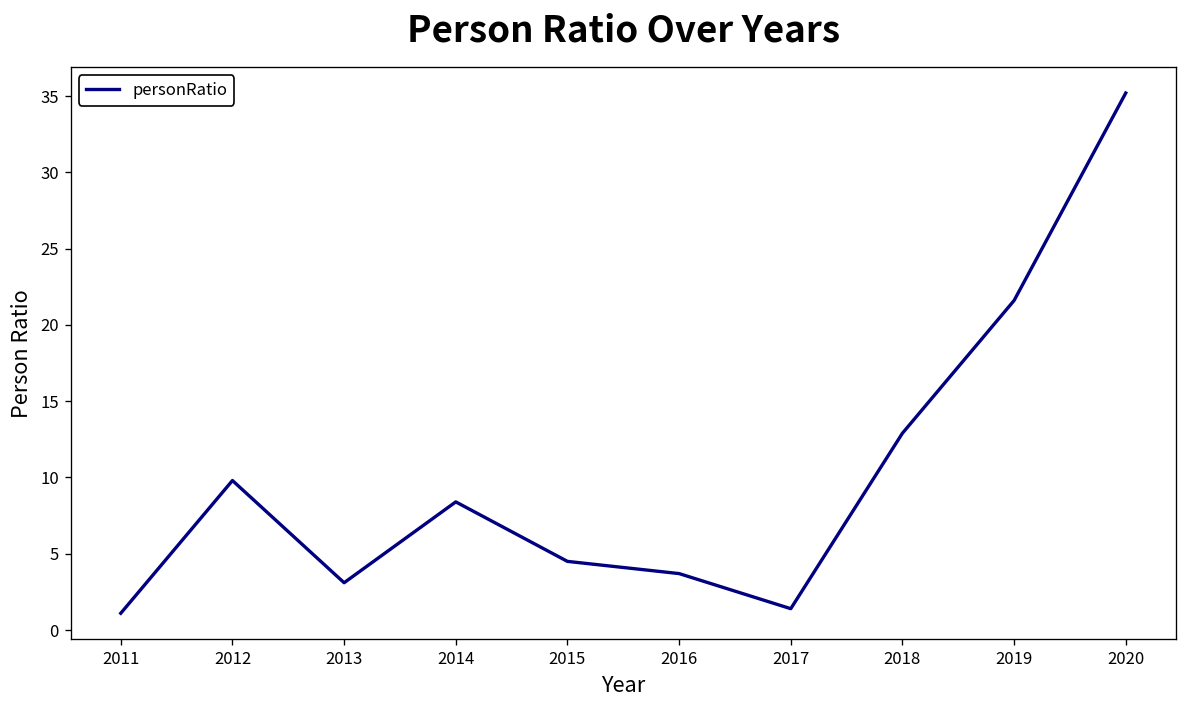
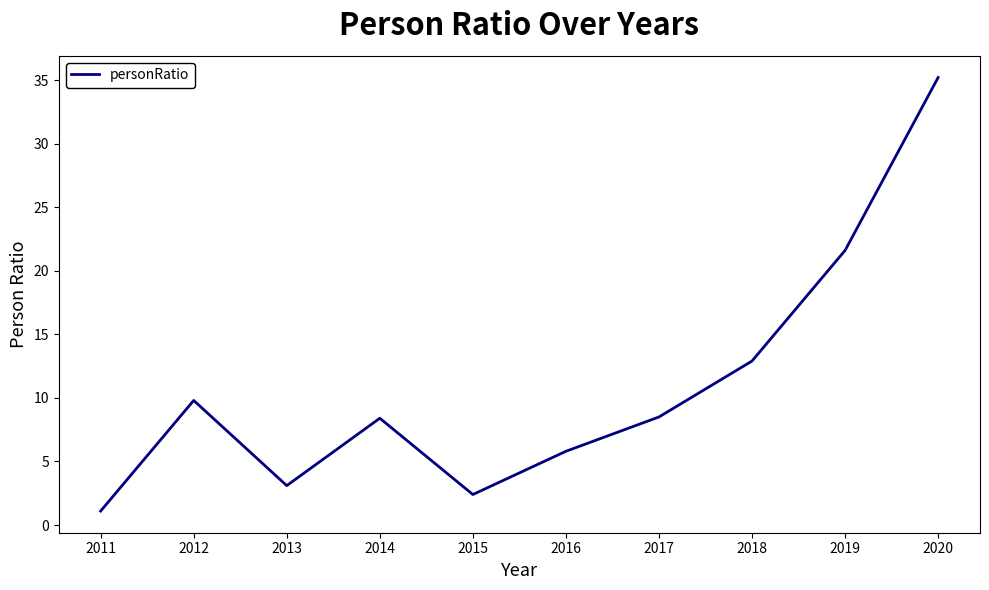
2015: 4.5 -> 2.4
2016: 3.7 -> 5.8
2017: 1.4 -> 8.5
